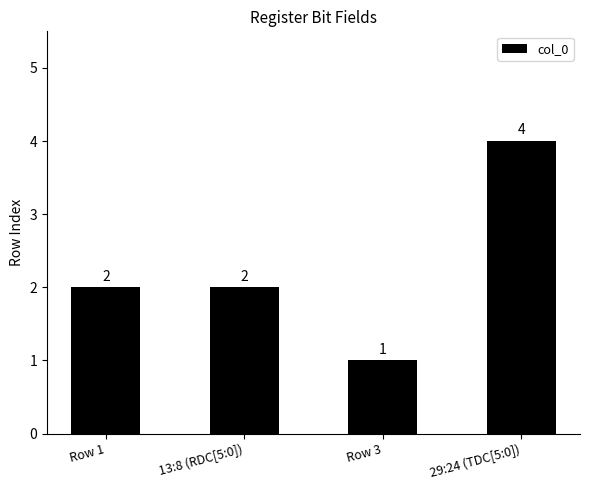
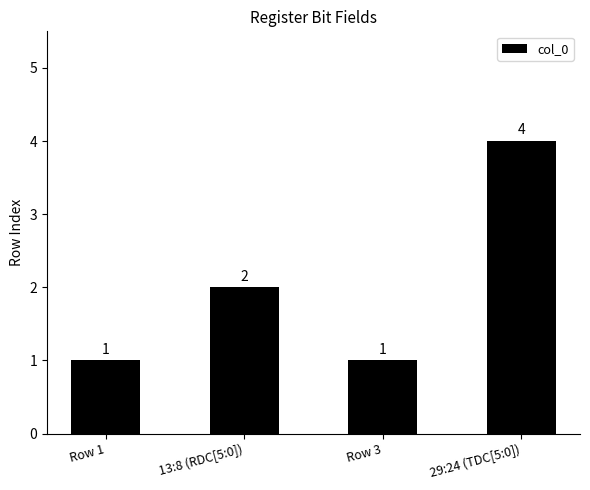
Row 1: 2 -> 1
